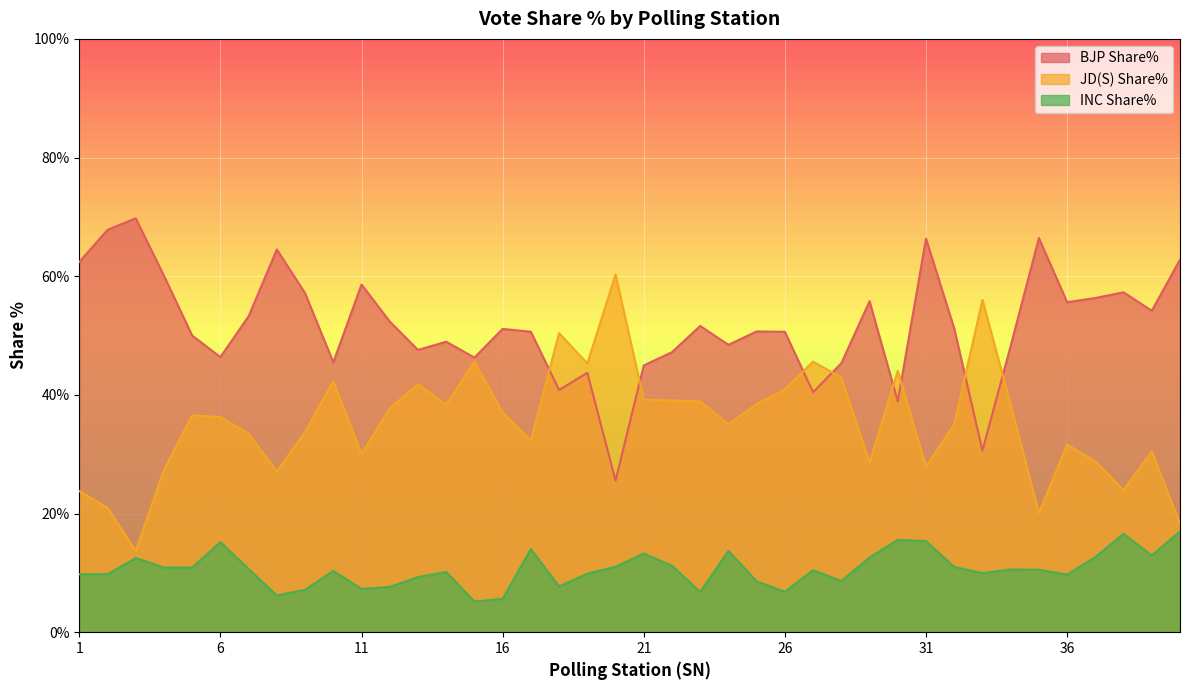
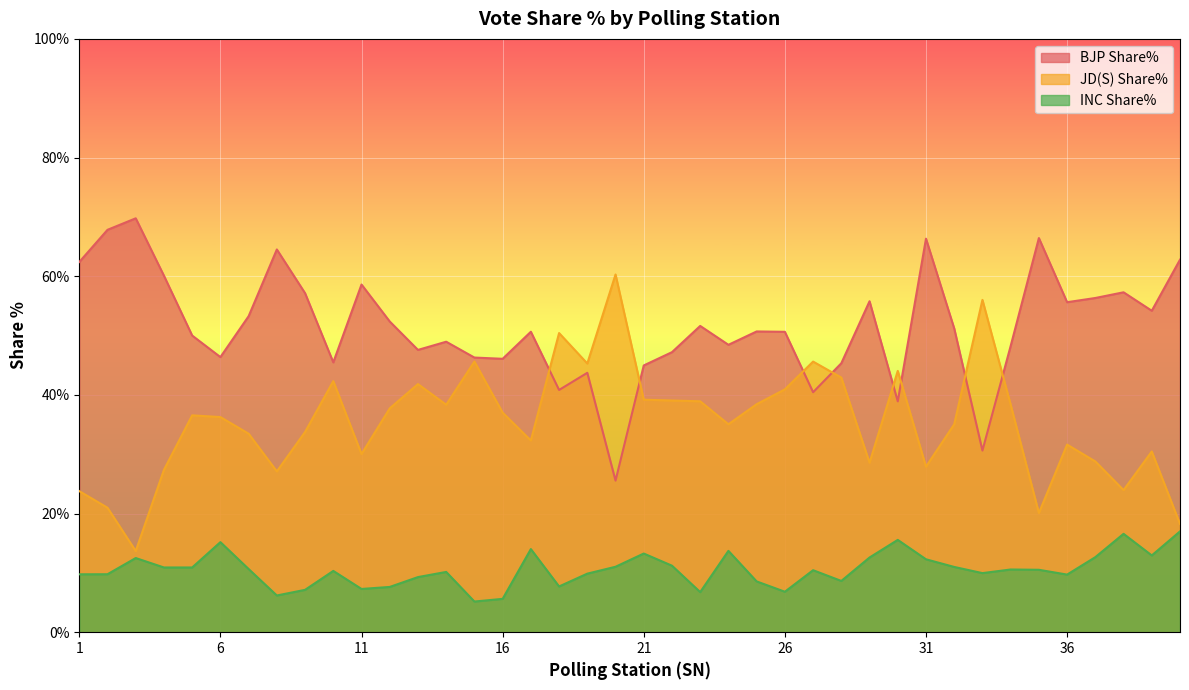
BJP Share%, 16: 51% -> 46%
INC Share%, 31: 15% -> 12%
